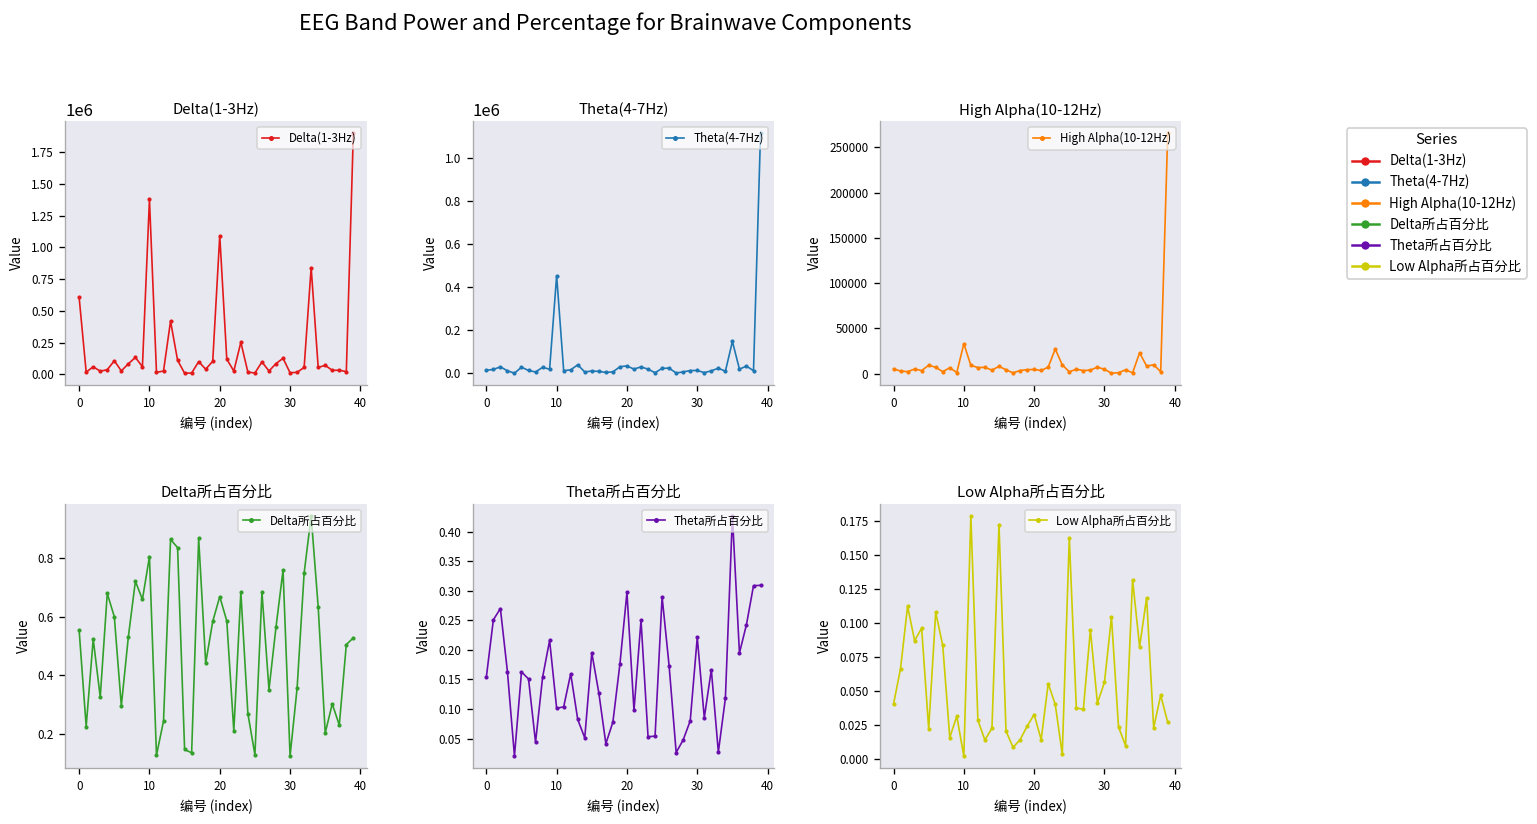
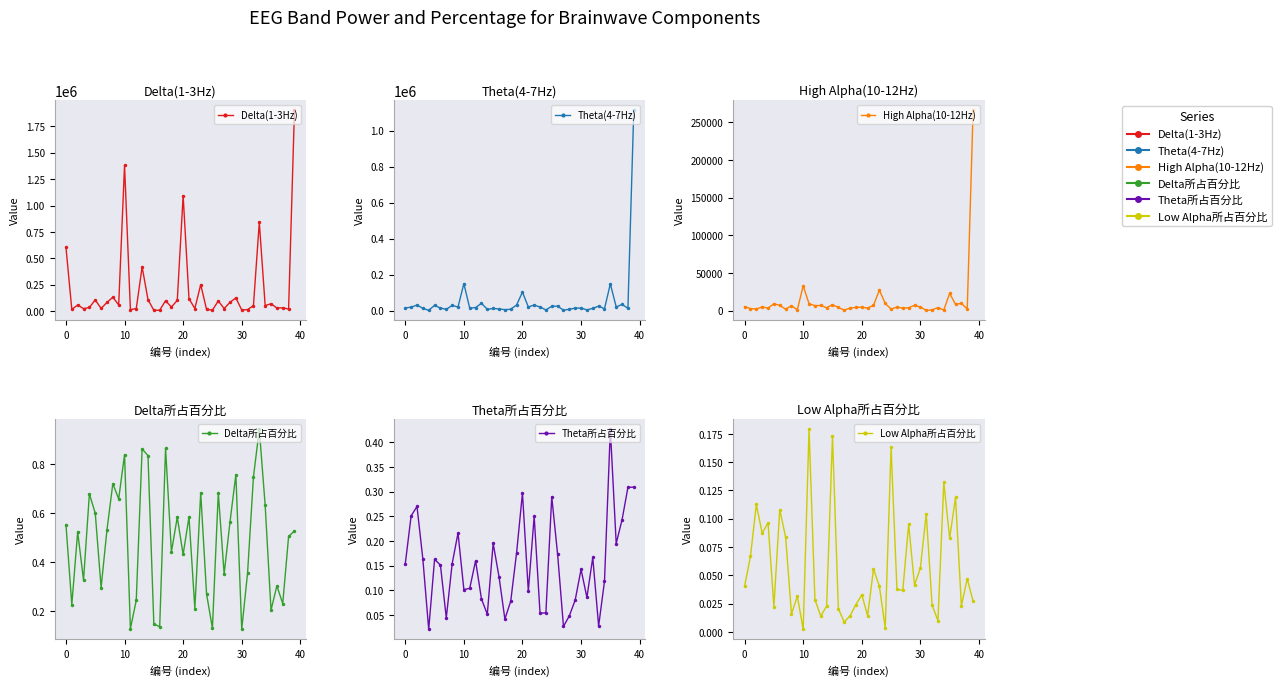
Theta(4-7Hz), 10: 450000 -> 150000
Theta(4-7Hz), 20: 30000 -> 100000
Delta所占百分比, 10: 0.80 -> 0.84
Delta所占百分比, 20: 0.67 -> 0.43
Theta所占百分比, 30: 0.22 -> 0.14
